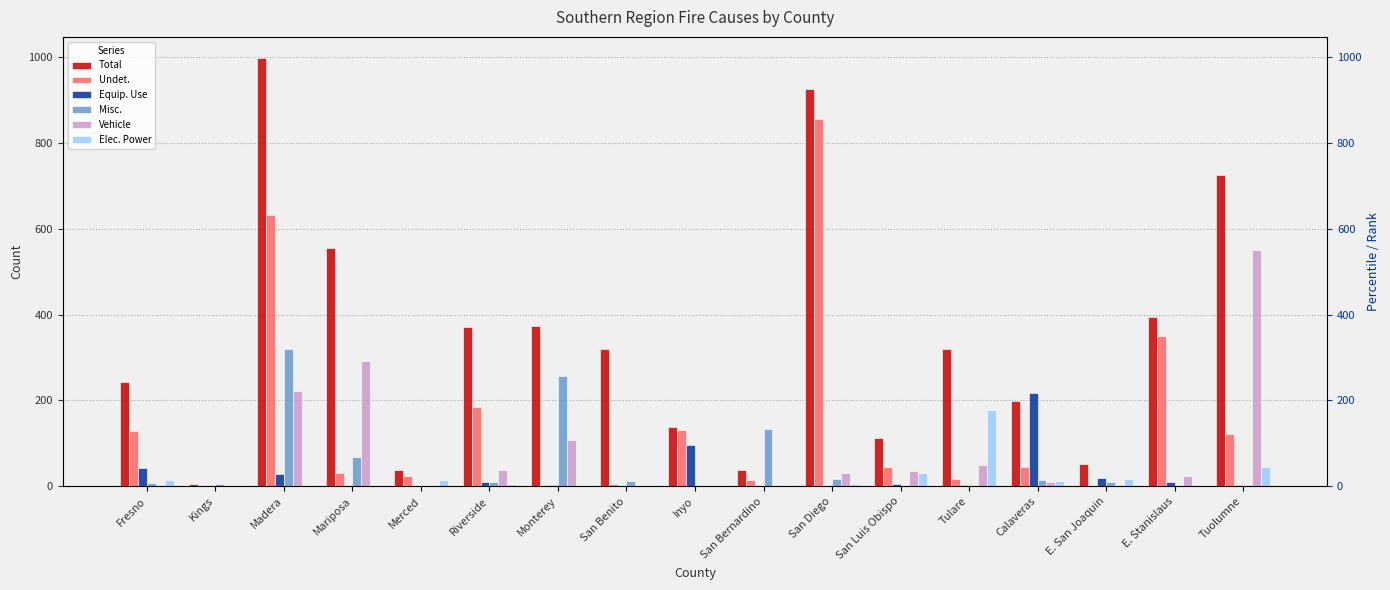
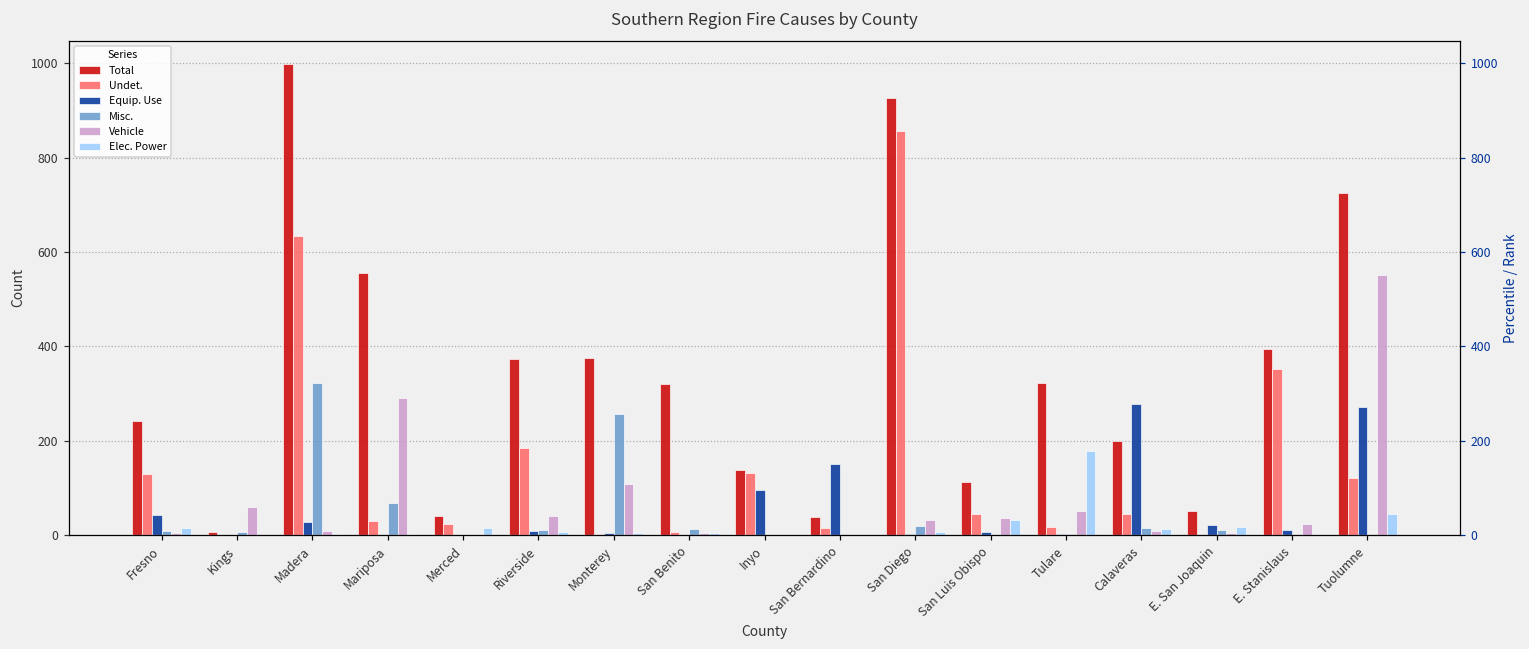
Vehicle, Kings: 0 -> 60
Vehicle, Madera: 220 -> 10
Equip. Use, San Bernardino: 0 -> 150
Misc., San Bernardino: 130 -> 0
Equip. Use, Calaveras: 220 -> 280
Equip. Use, Tuolumne: 0 -> 270
